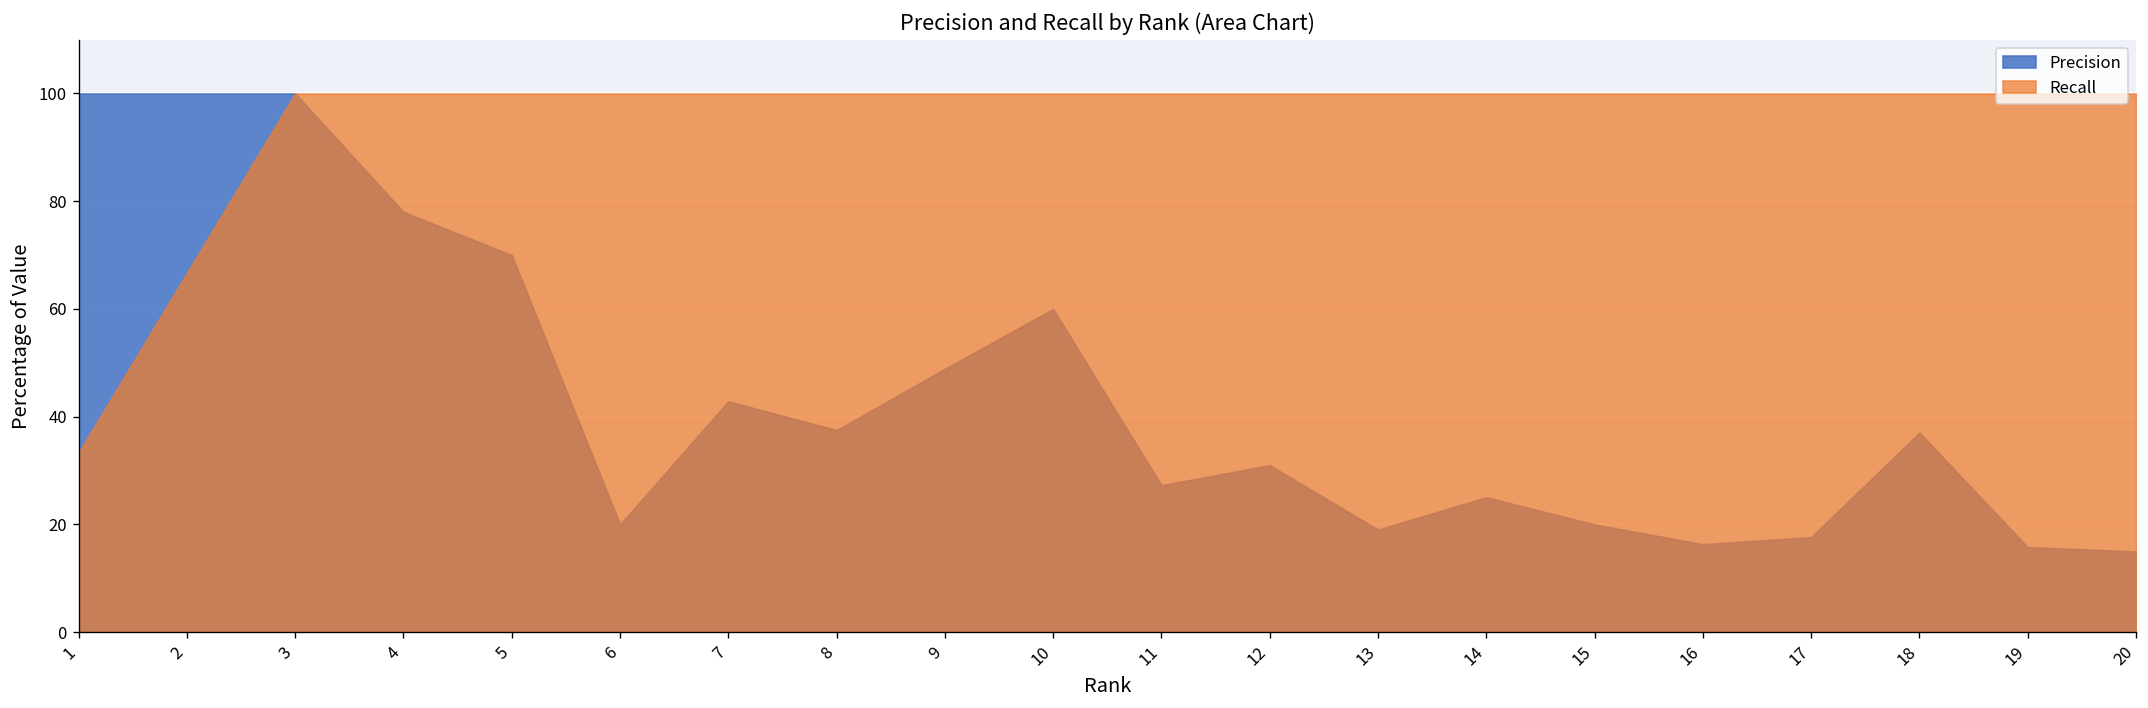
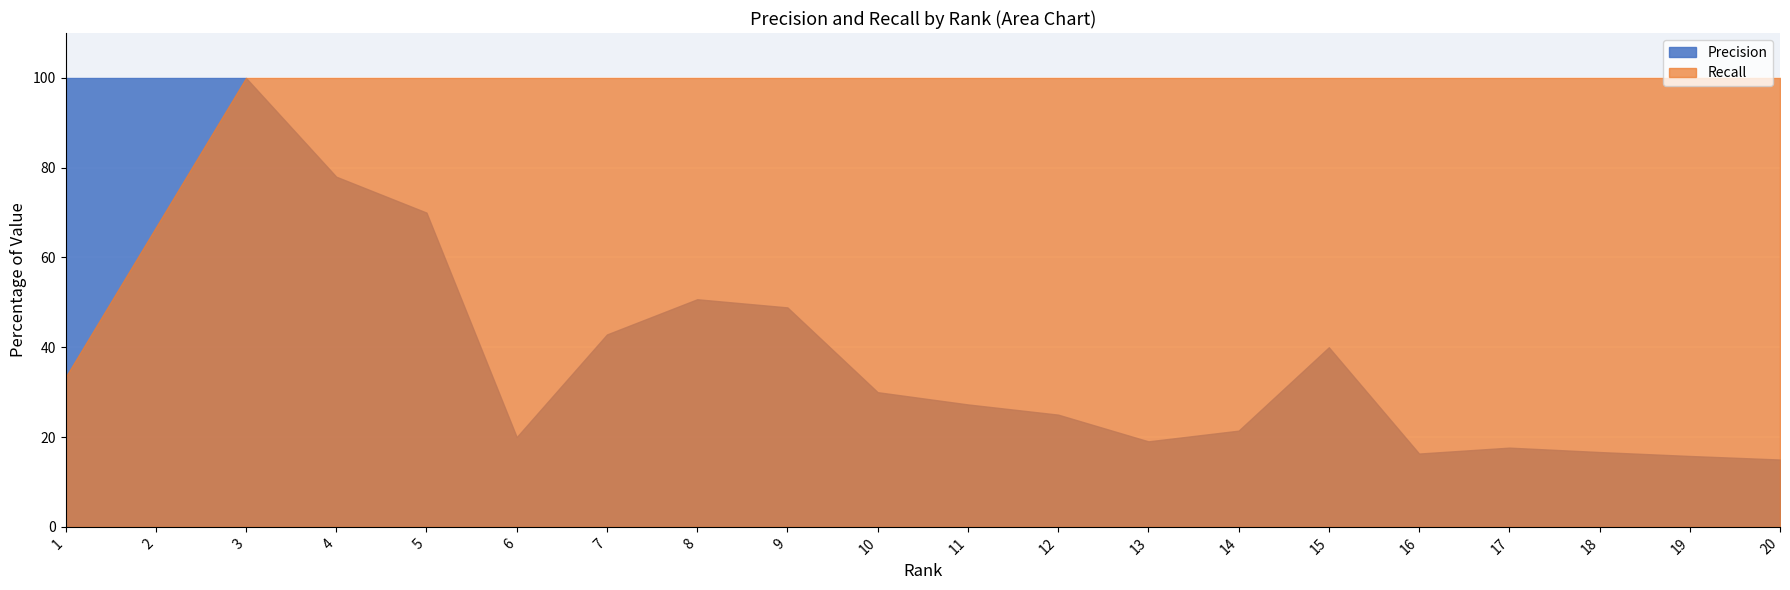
Precision, 8: 38 -> 51
Precision, 10: 60 -> 30
Precision, 12: 31 -> 25
Precision, 14: 25 -> 21
Precision, 15: 20 -> 40
Precision, 18: 37 -> 17
